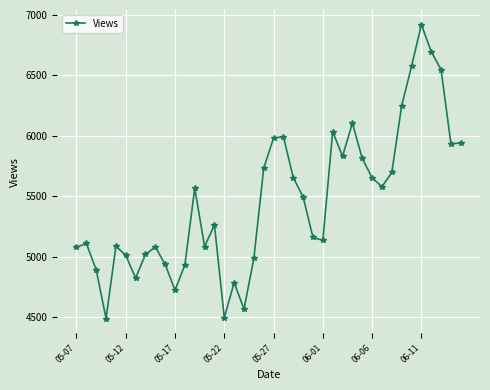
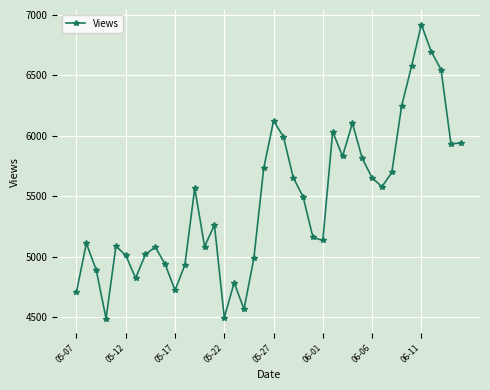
05-07: 5080 -> 4710
05-27: 5980 -> 6120
